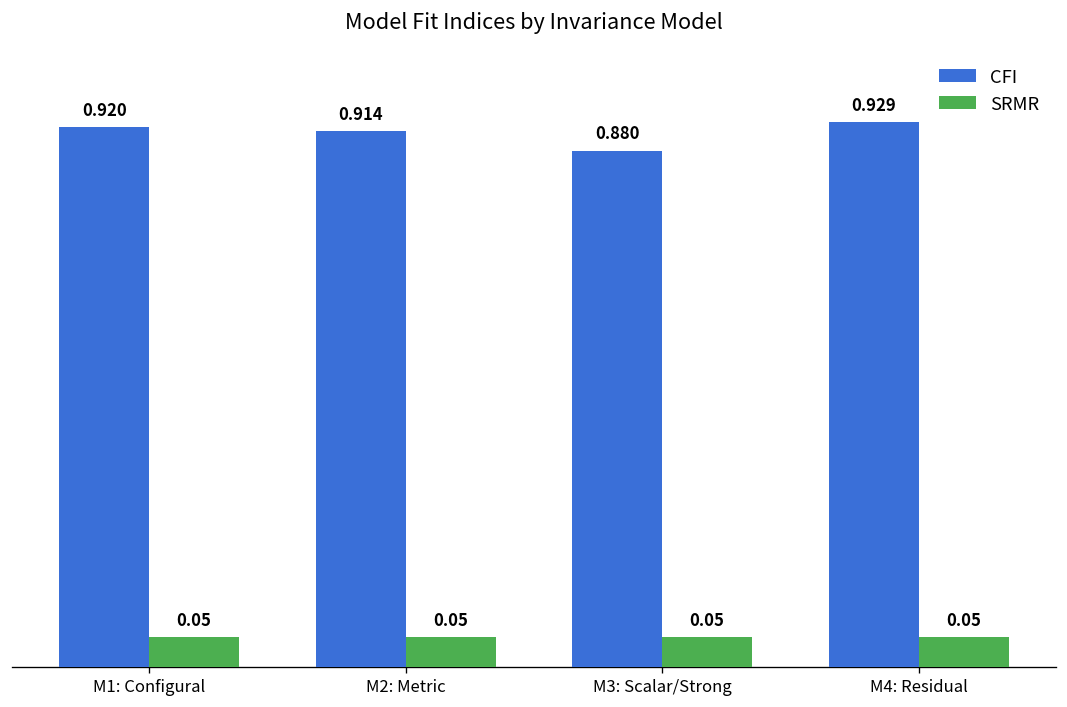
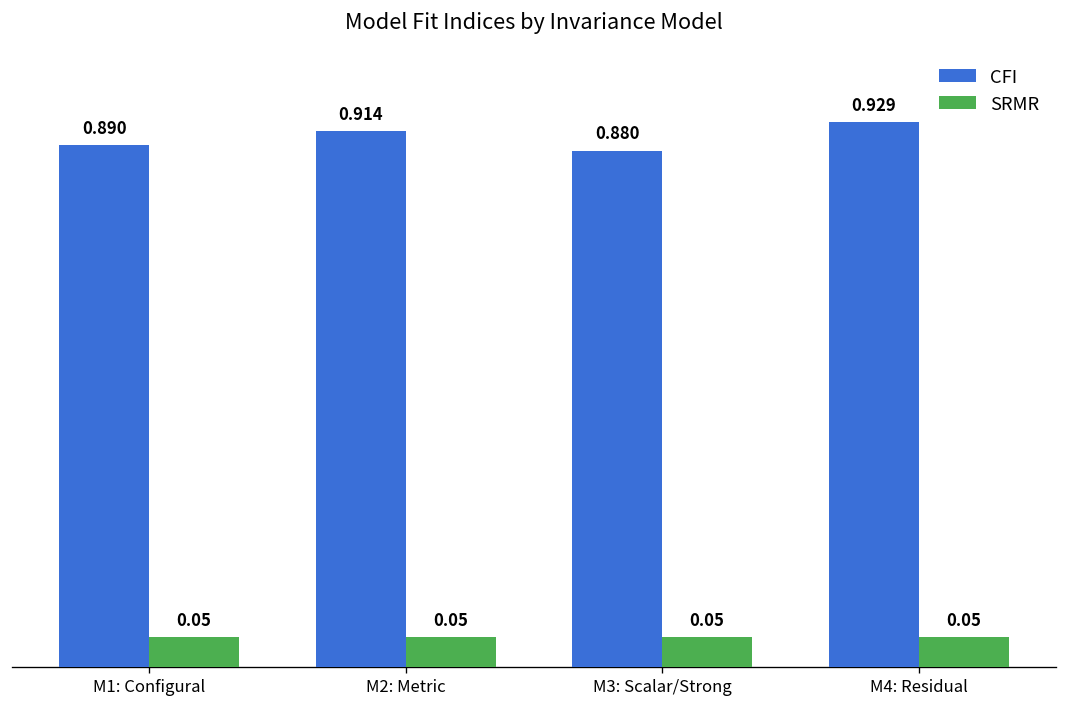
CFI, M1: Configural: 0.920 -> 0.890
